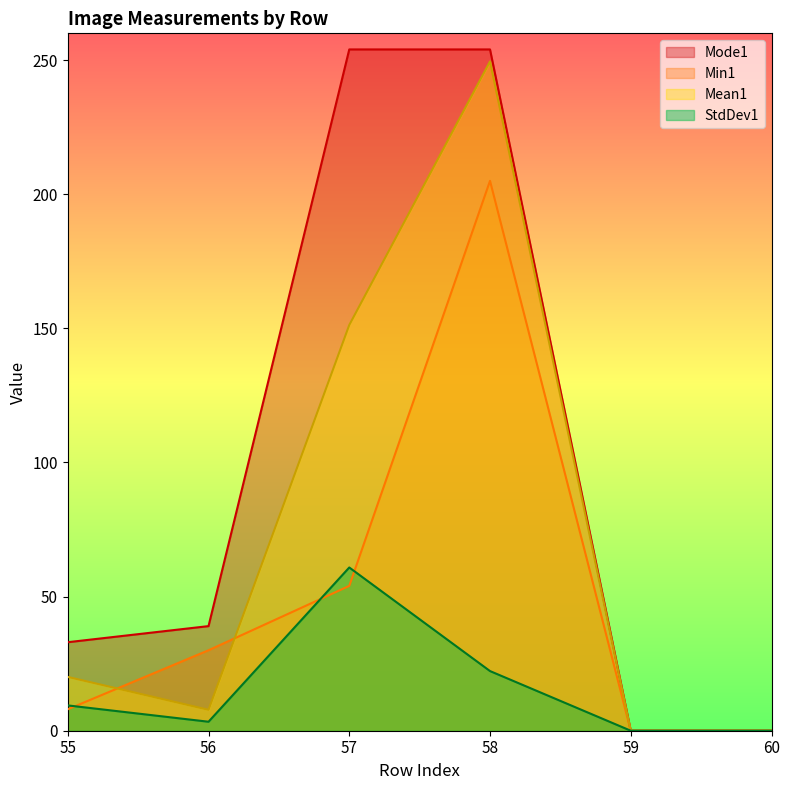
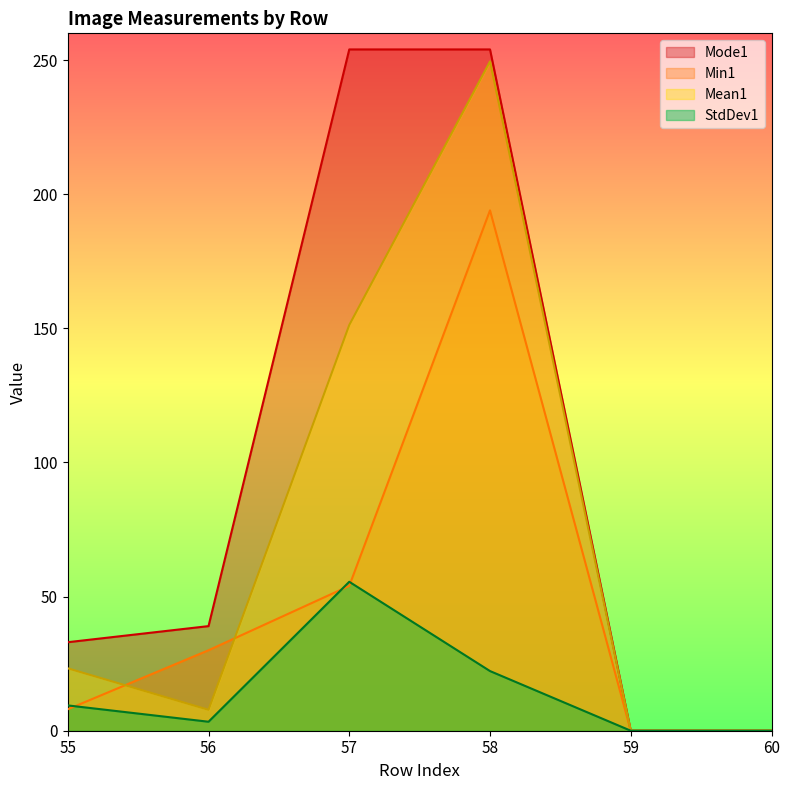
Mean1, 55: 20 -> 23
StdDev1, 57: 61 -> 56
Min1, 58: 205 -> 194
